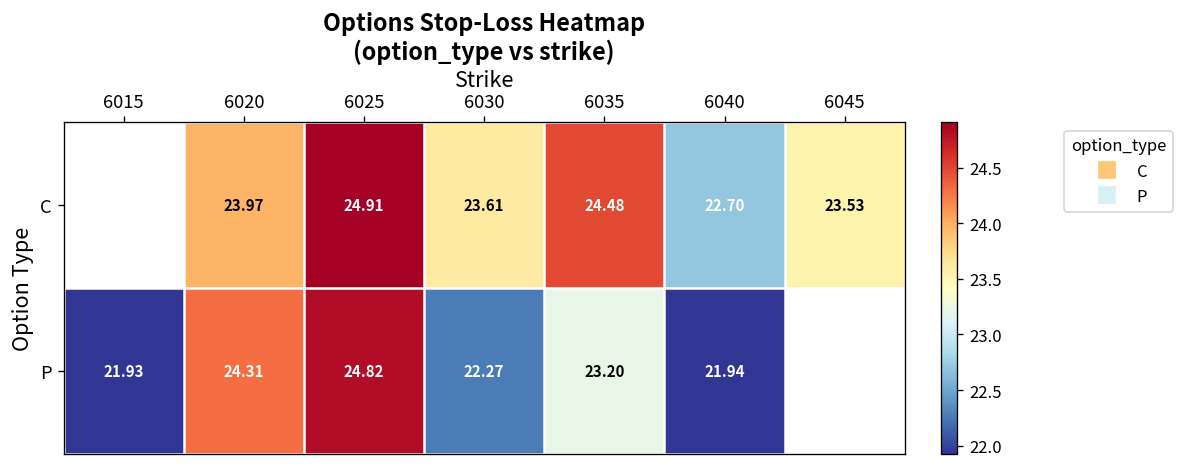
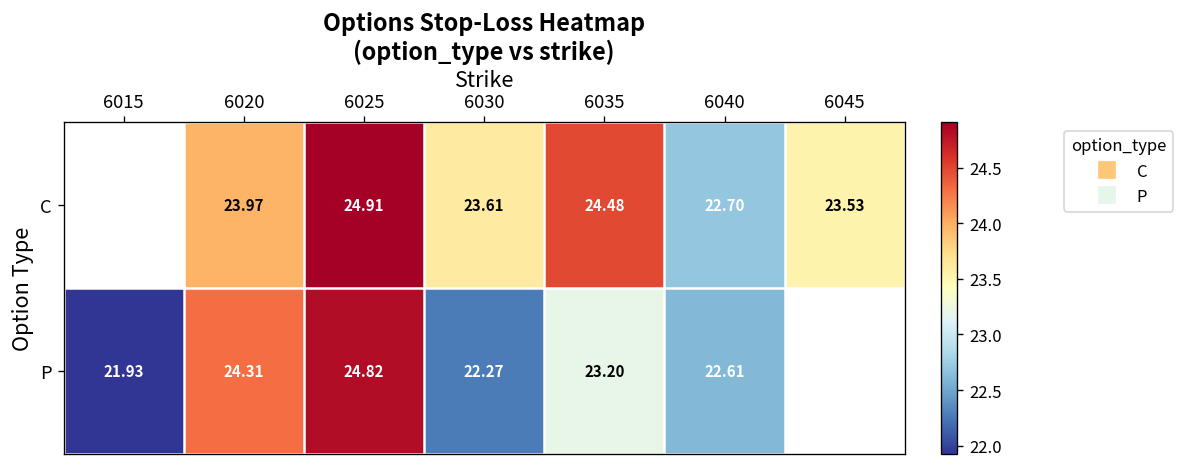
P, 6040: 21.94 -> 22.61
